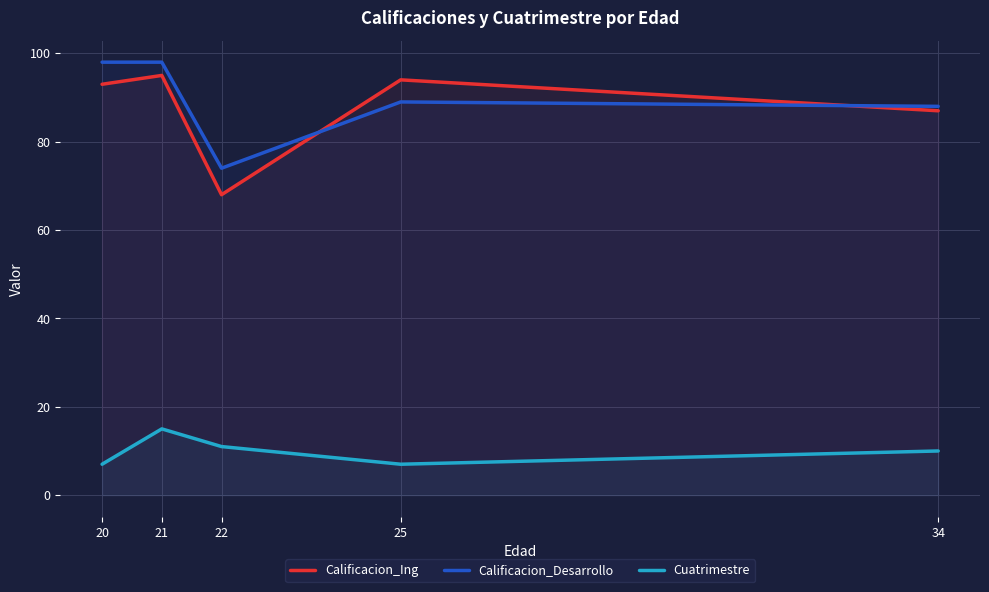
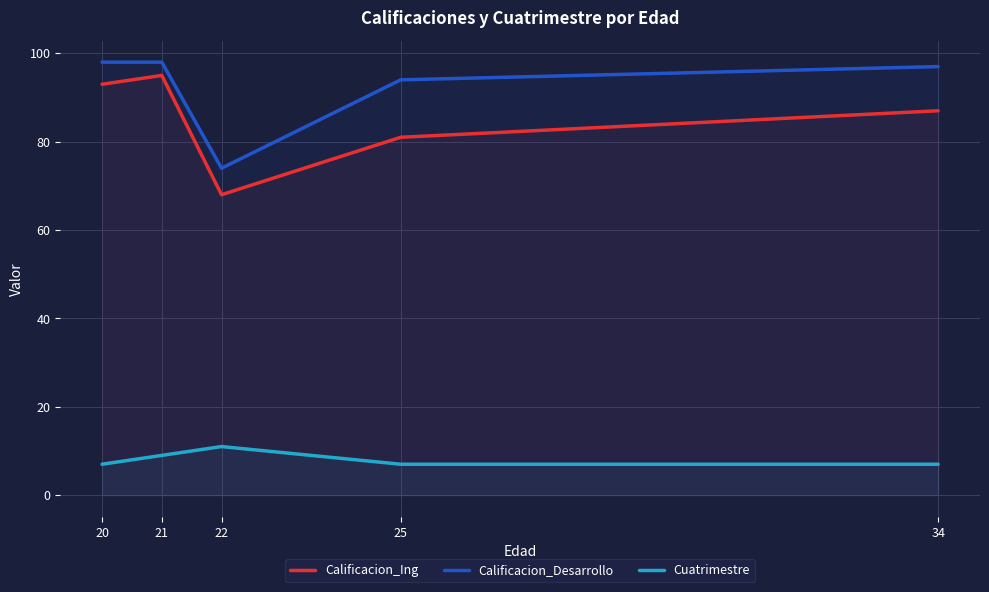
Cuatrimestre, 21: 15 -> 9
Calificacion_Ing, 25: 94 -> 81
Calificacion_Desarrollo, 25: 89 -> 94
Calificacion_Desarrollo, 34: 88 -> 97
Cuatrimestre, 34: 10 -> 7
